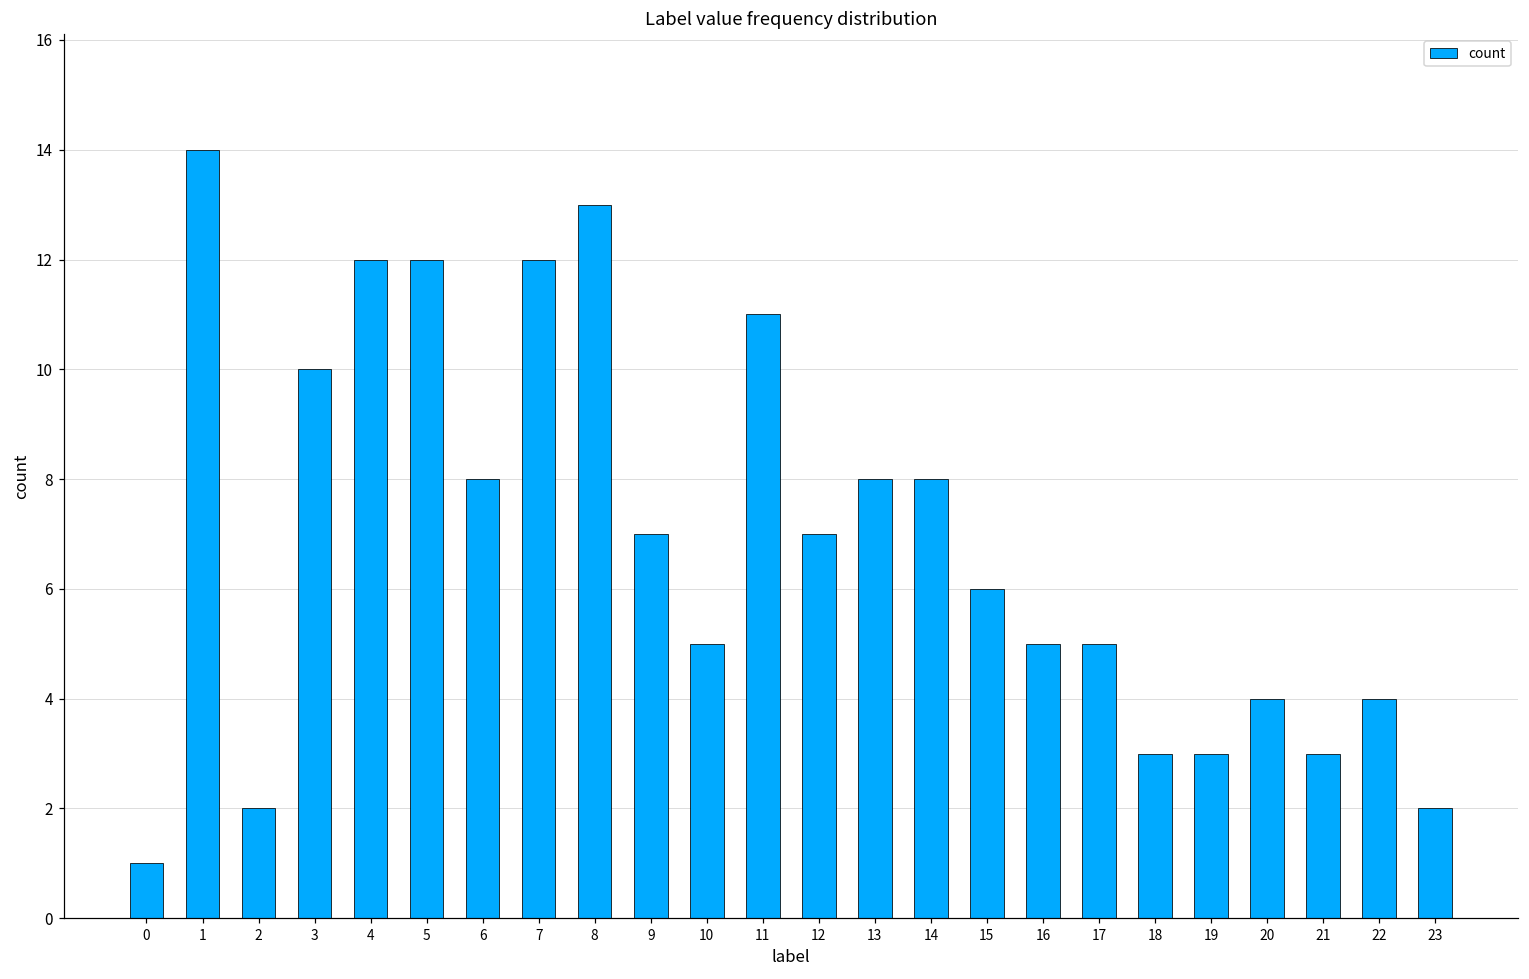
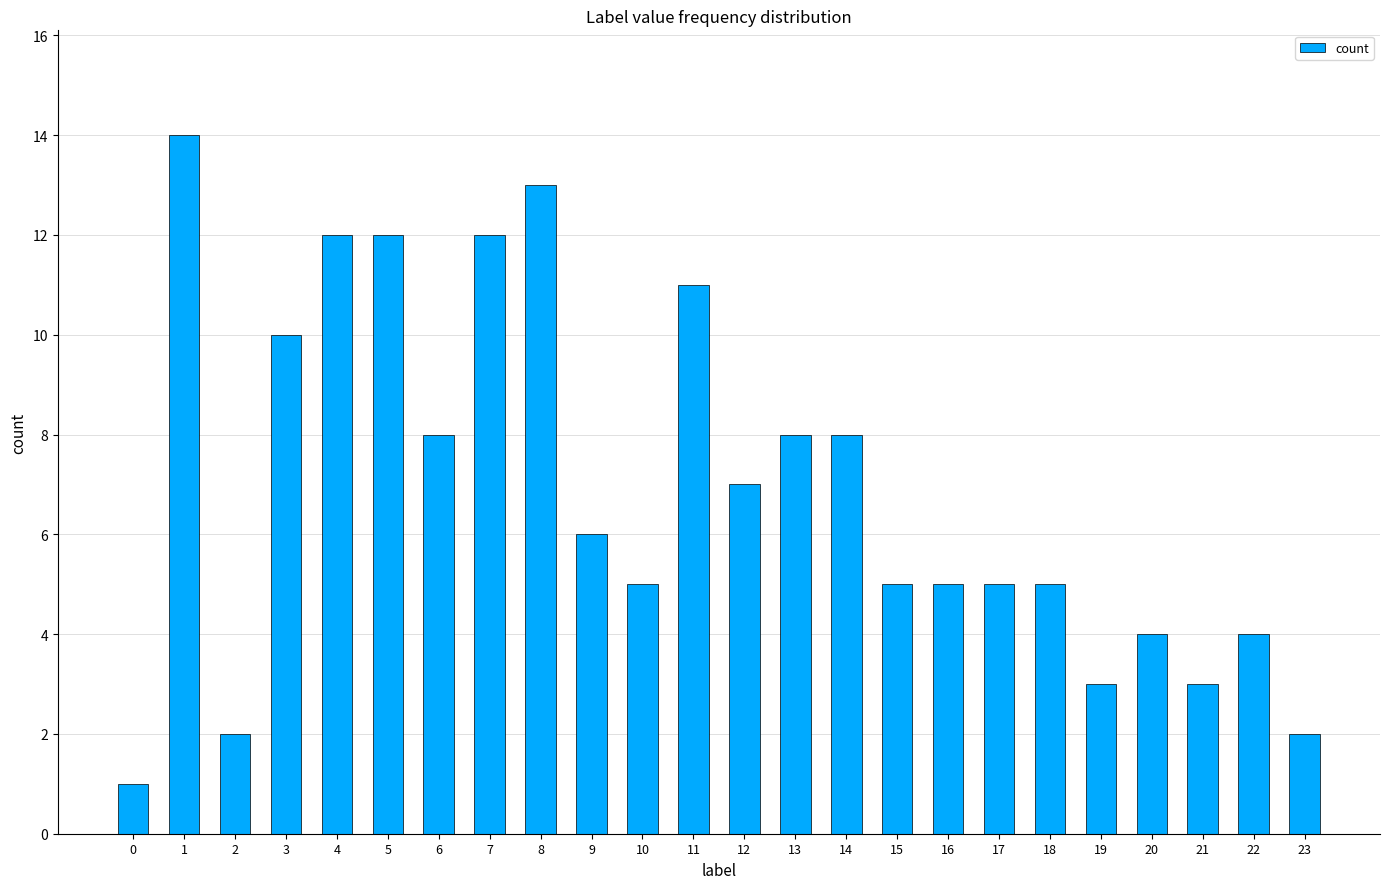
9: 7 -> 6
15: 6 -> 5
18: 3 -> 5
